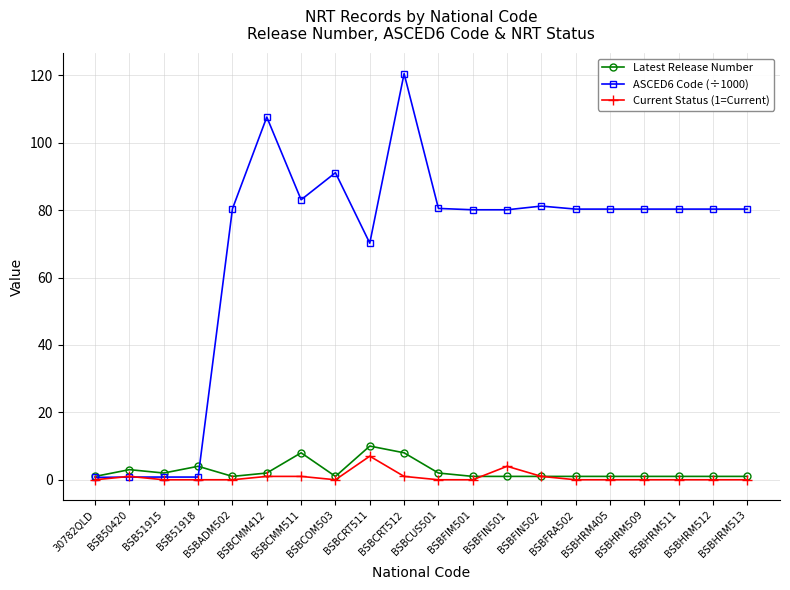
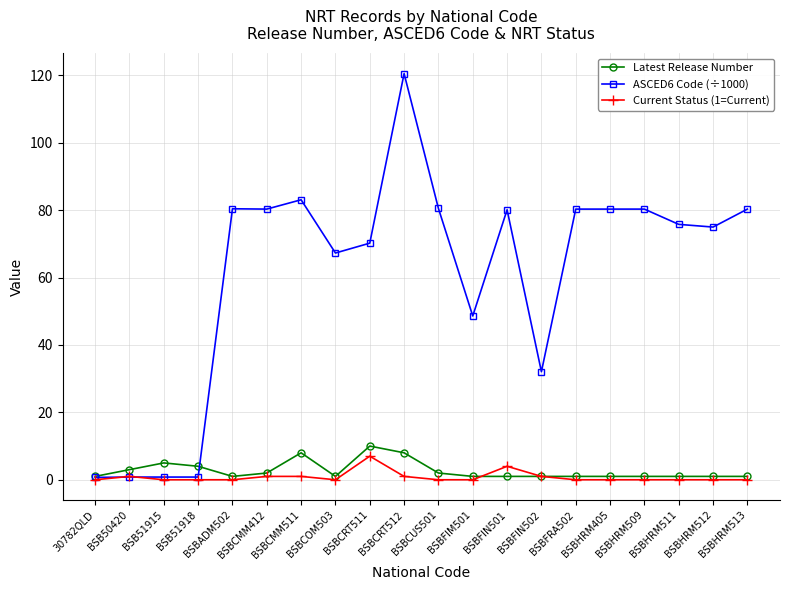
Latest Release Number, BSB51915: 2 -> 5
ASCED6 Code (÷1000), BSBCMM412: 108 -> 80
ASCED6 Code (÷1000), BSBCOM503: 91 -> 67
ASCED6 Code (÷1000), BSBFIM501: 80 -> 49
ASCED6 Code (÷1000), BSBFIN502: 81 -> 32
ASCED6 Code (÷1000), BSBHRM511: 80 -> 76
ASCED6 Code (÷1000), BSBHRM512: 80 -> 75
